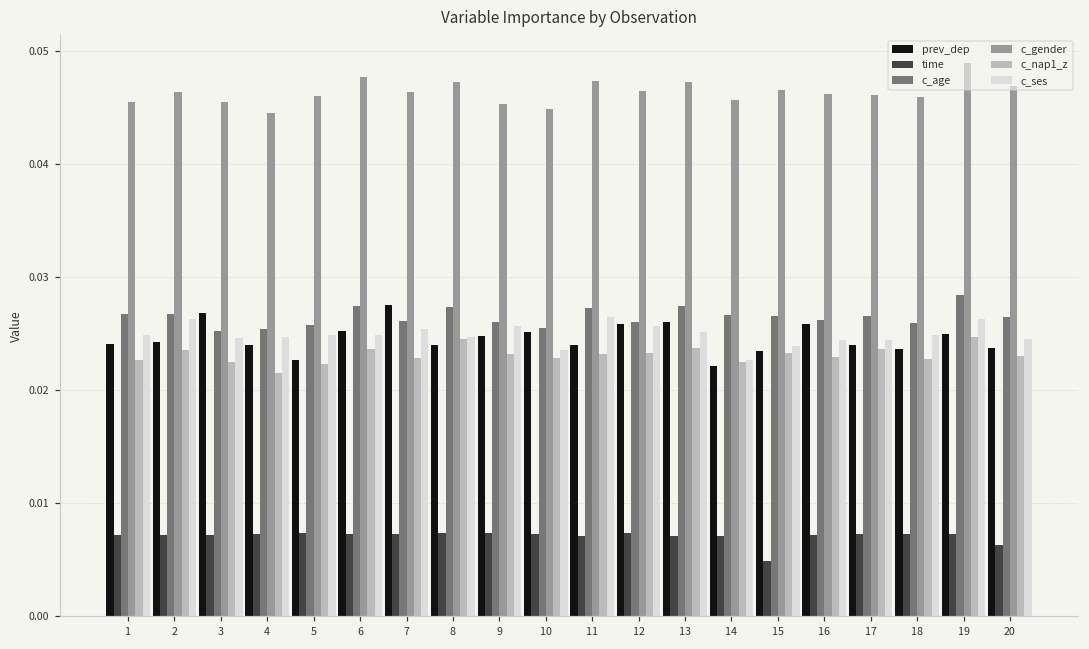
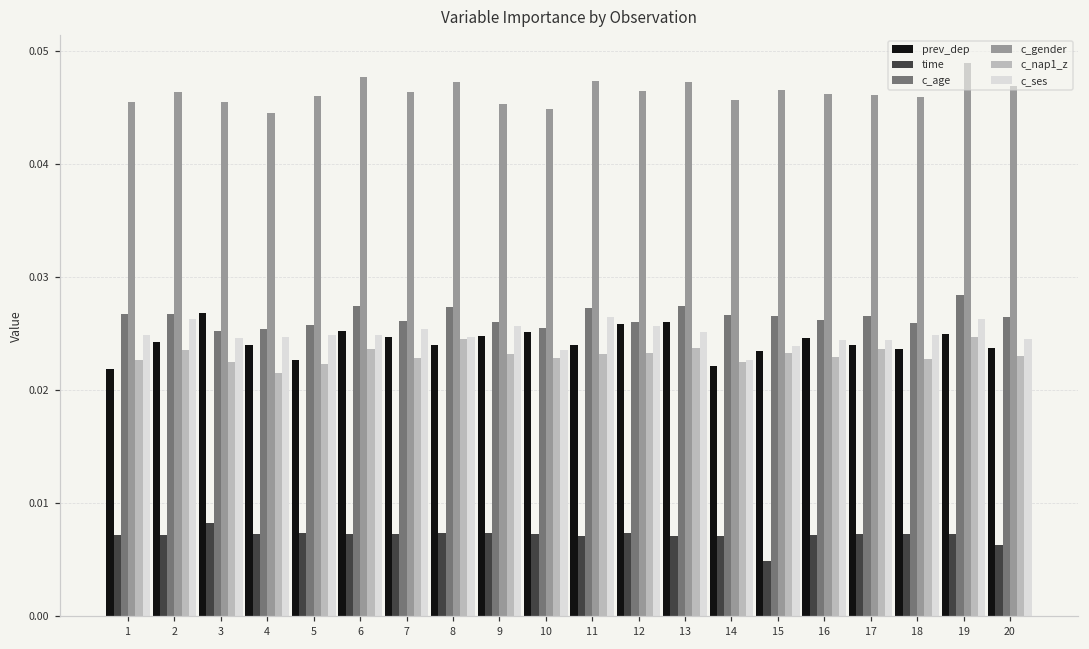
prev_dep, 1: 0.0241 -> 0.0219
time, 3: 0.0072 -> 0.0082
prev_dep, 7: 0.0276 -> 0.0247
prev_dep, 16: 0.0258 -> 0.0246
